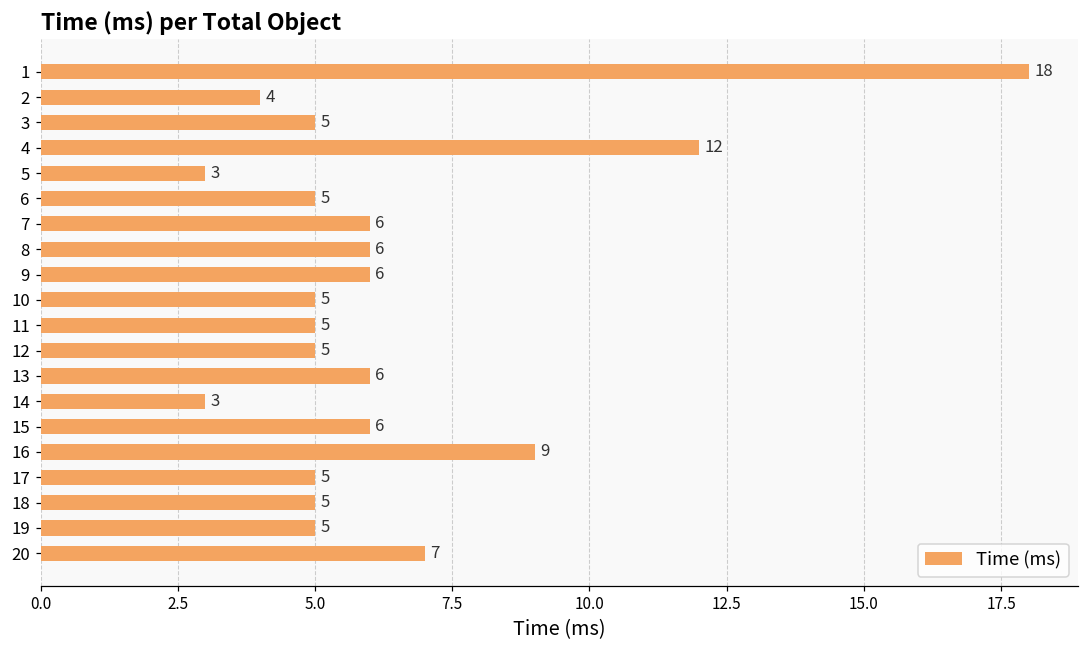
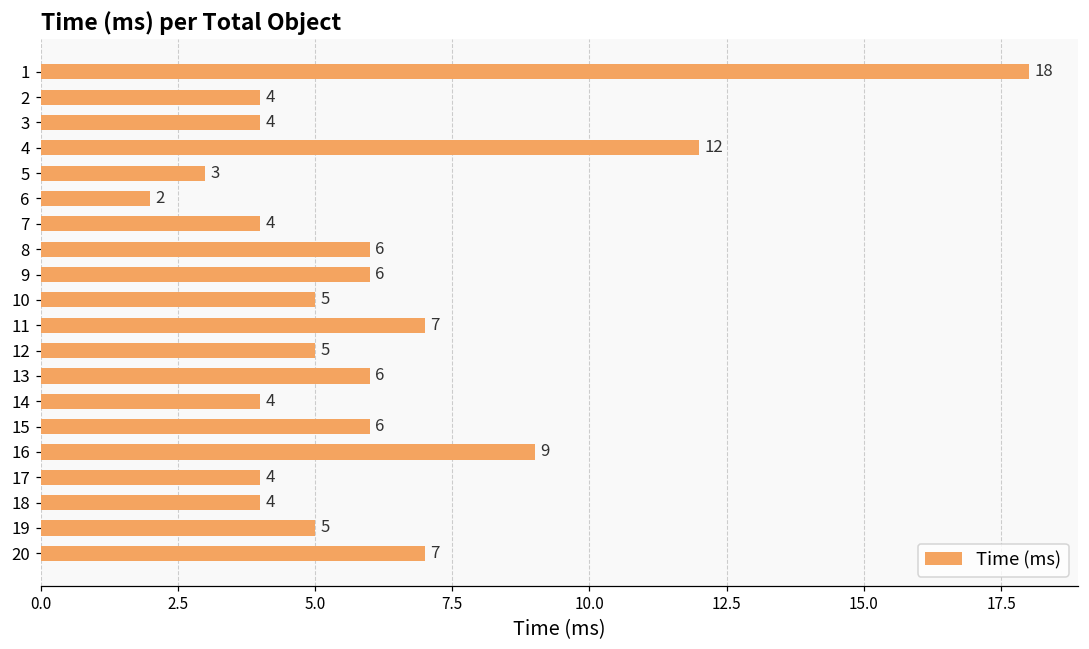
3: 5 -> 4
6: 5 -> 2
7: 6 -> 4
11: 5 -> 7
14: 3 -> 4
17: 5 -> 4
18: 5 -> 4
